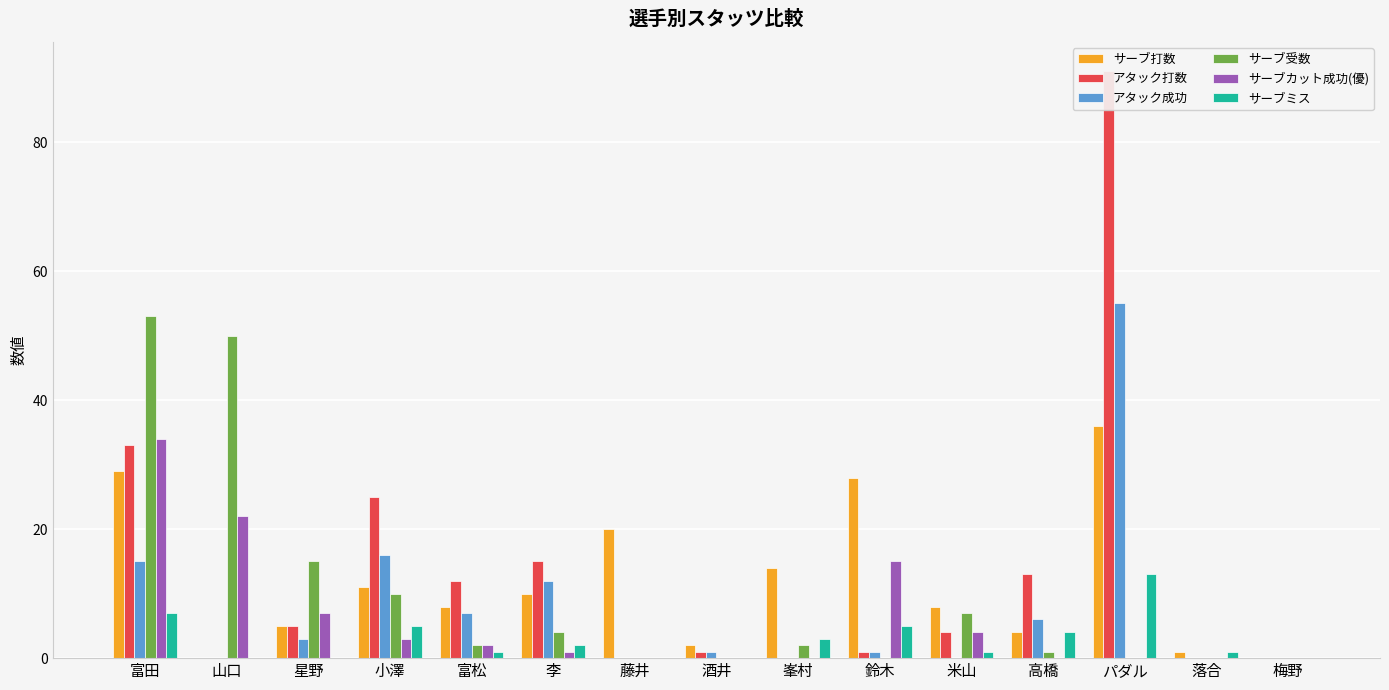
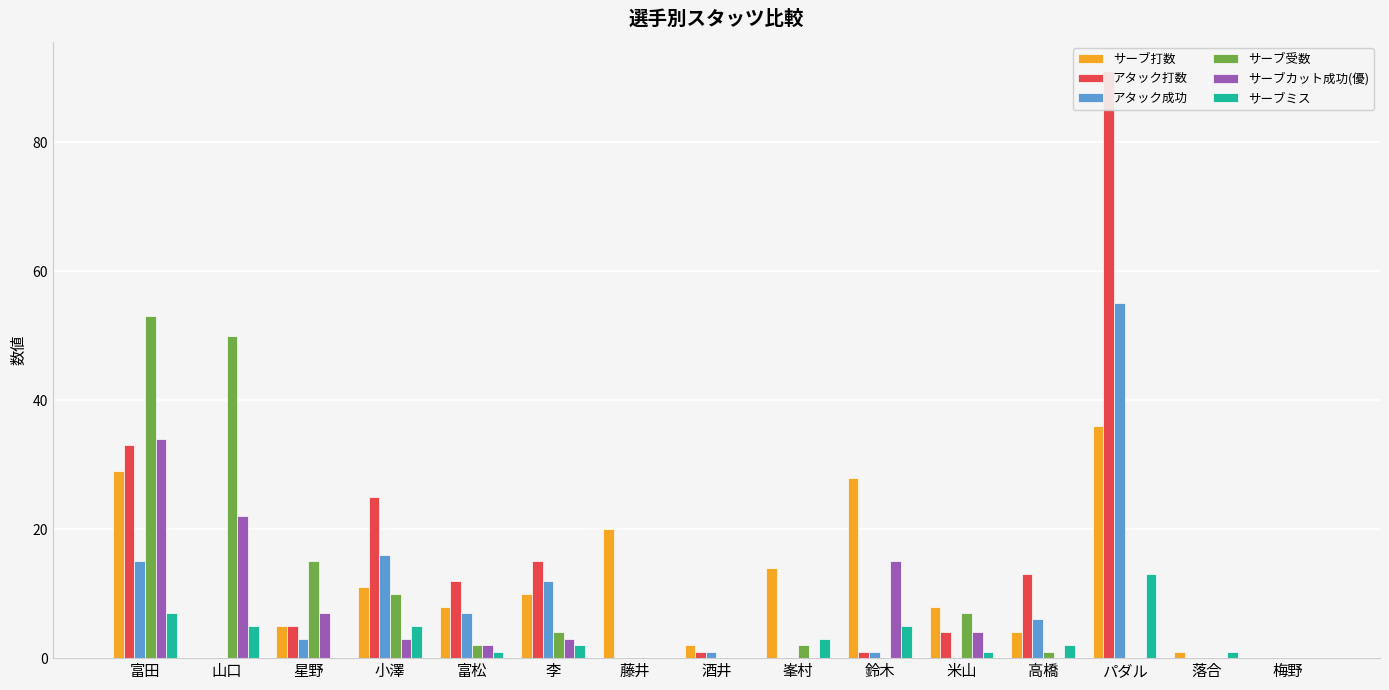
サーブミス, 山口: 0 -> 5
サーブカット成功(優), 李: 1 -> 3
サーブミス, 高橋: 4 -> 2
